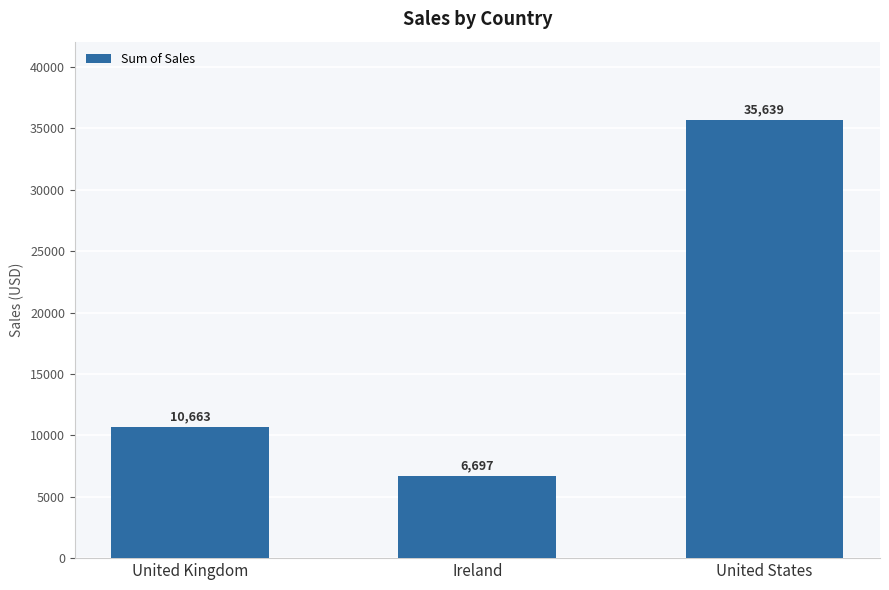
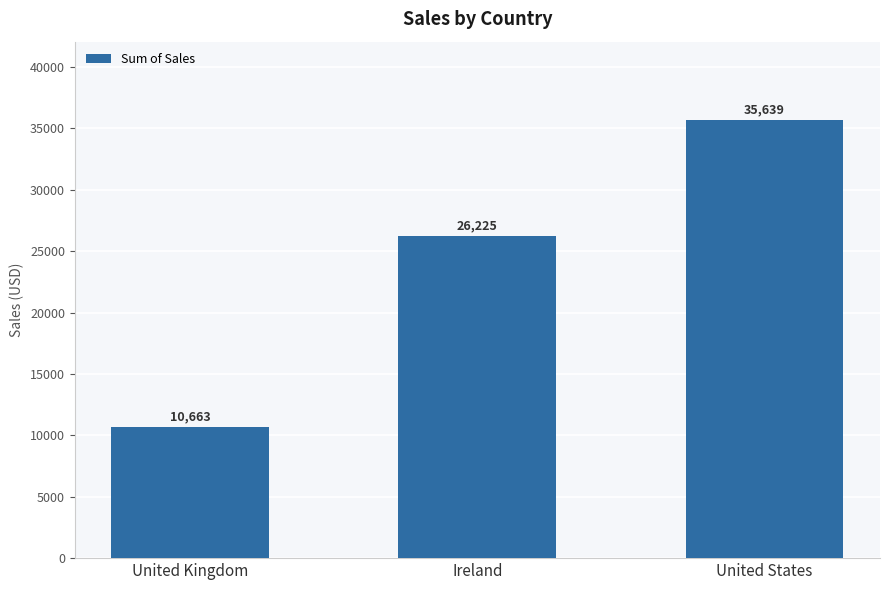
Ireland: 6,697 -> 26,225
